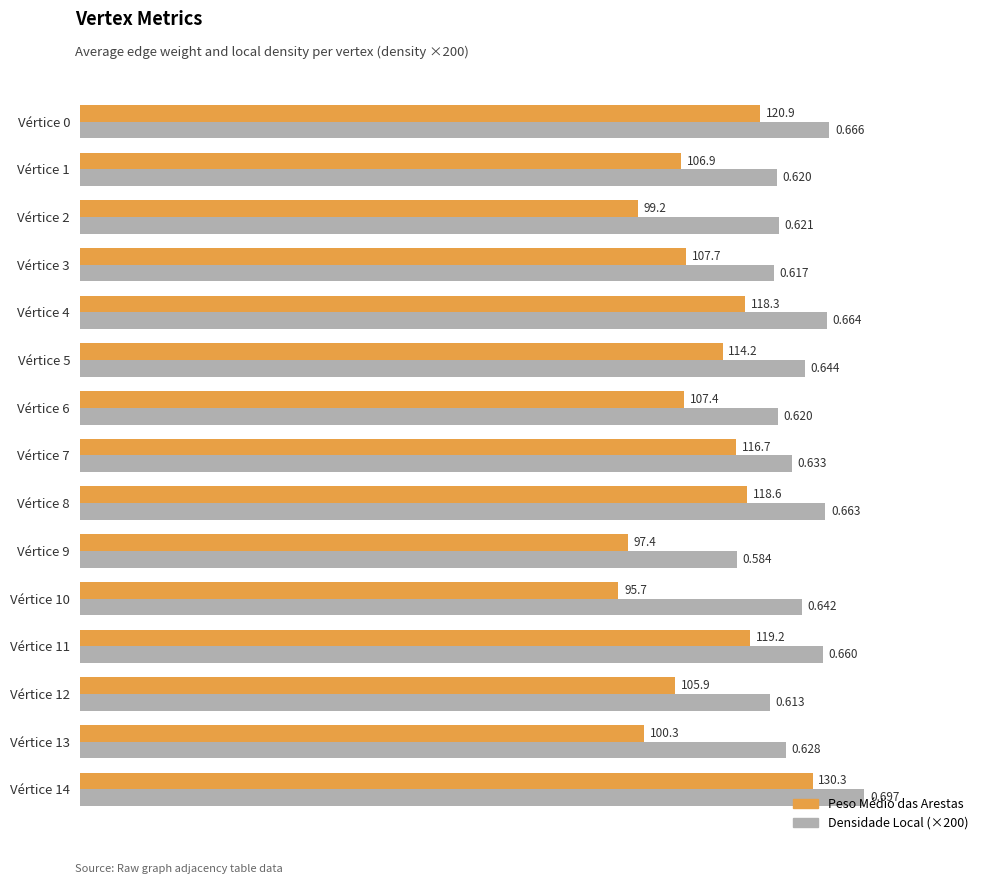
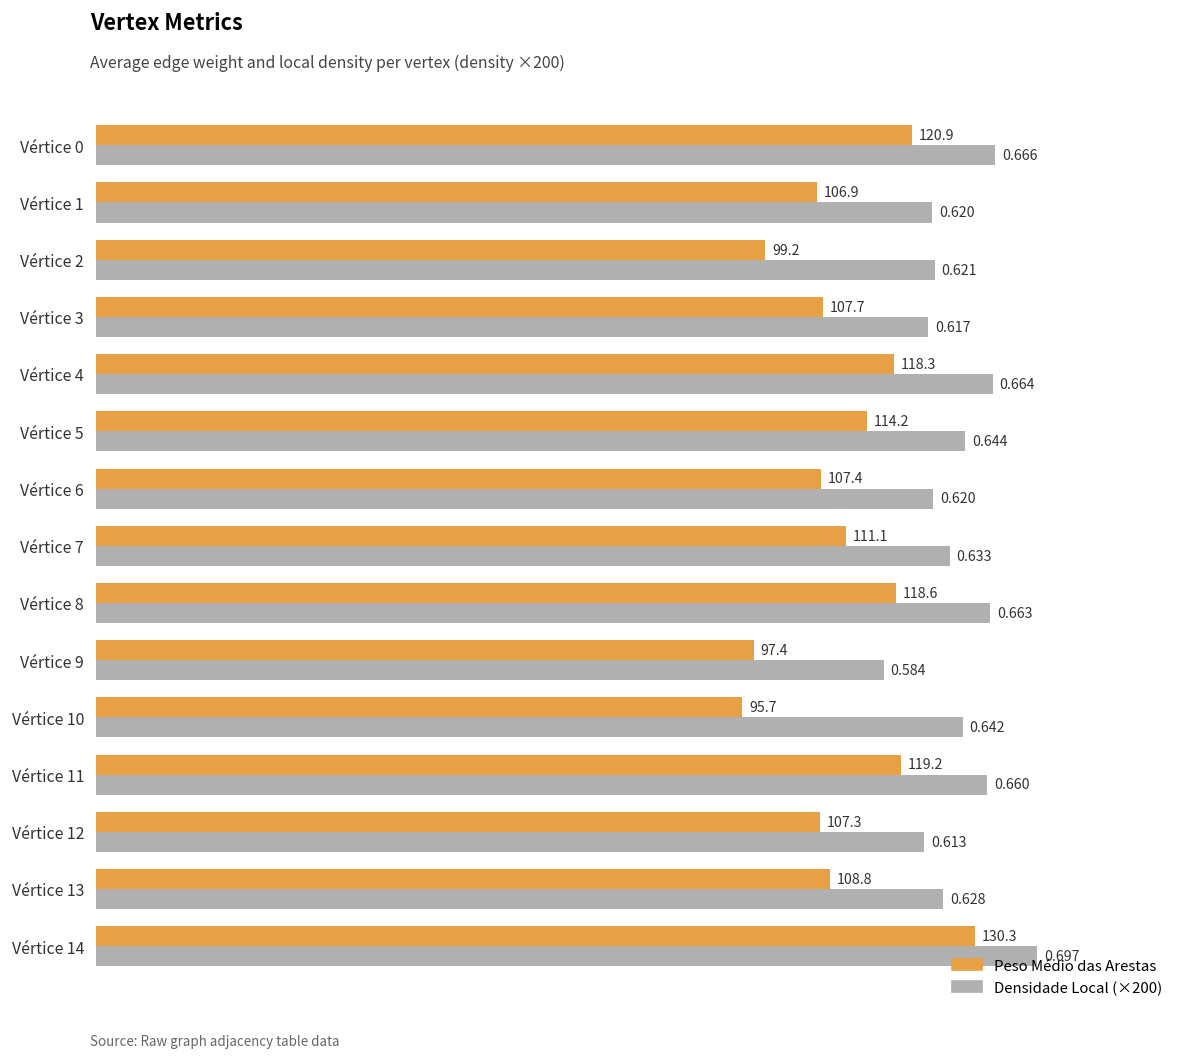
Peso Médio das Arestas, Vértice 7: 116.7 -> 111.1
Peso Médio das Arestas, Vértice 12: 105.9 -> 107.3
Peso Médio das Arestas, Vértice 13: 100.3 -> 108.8
